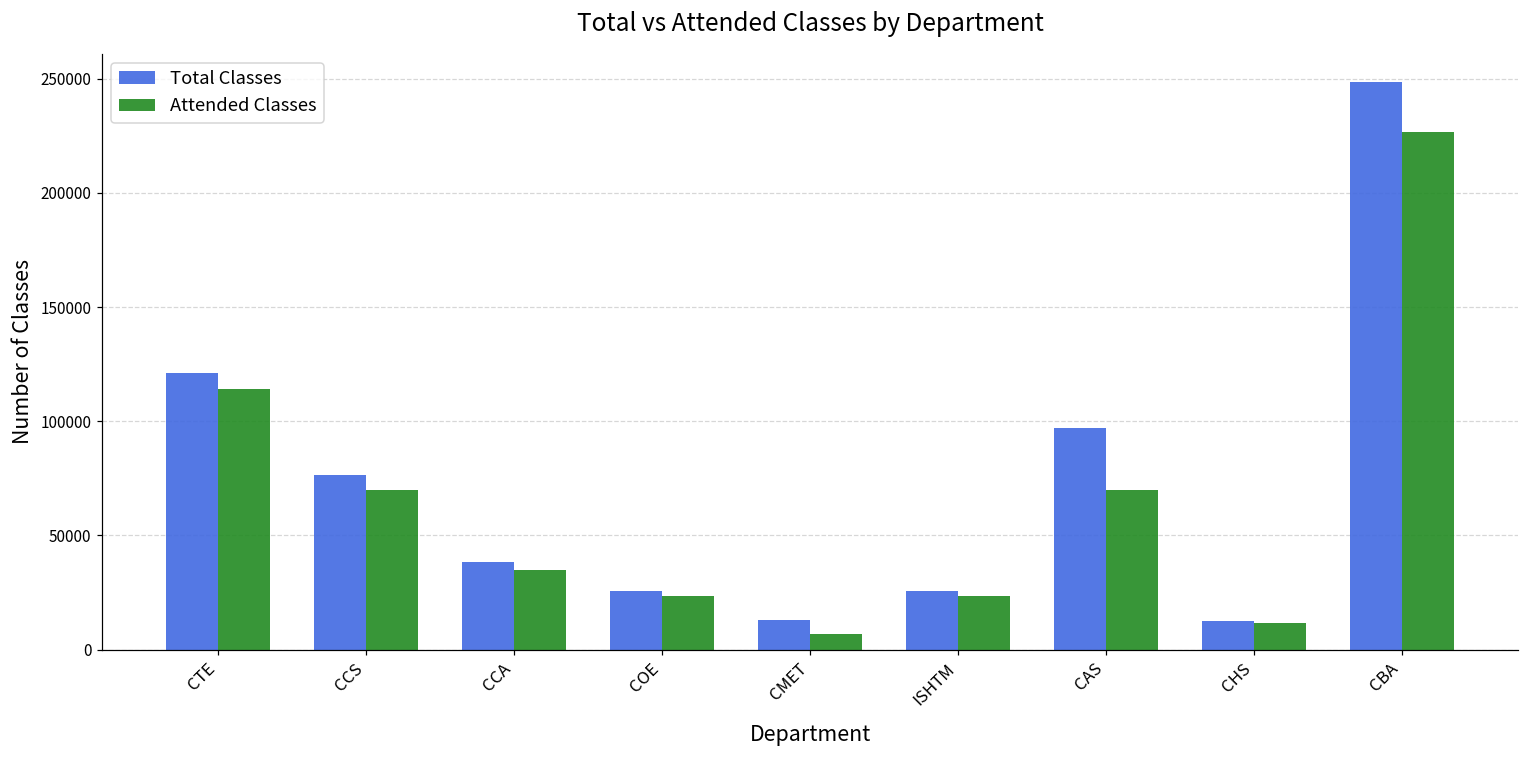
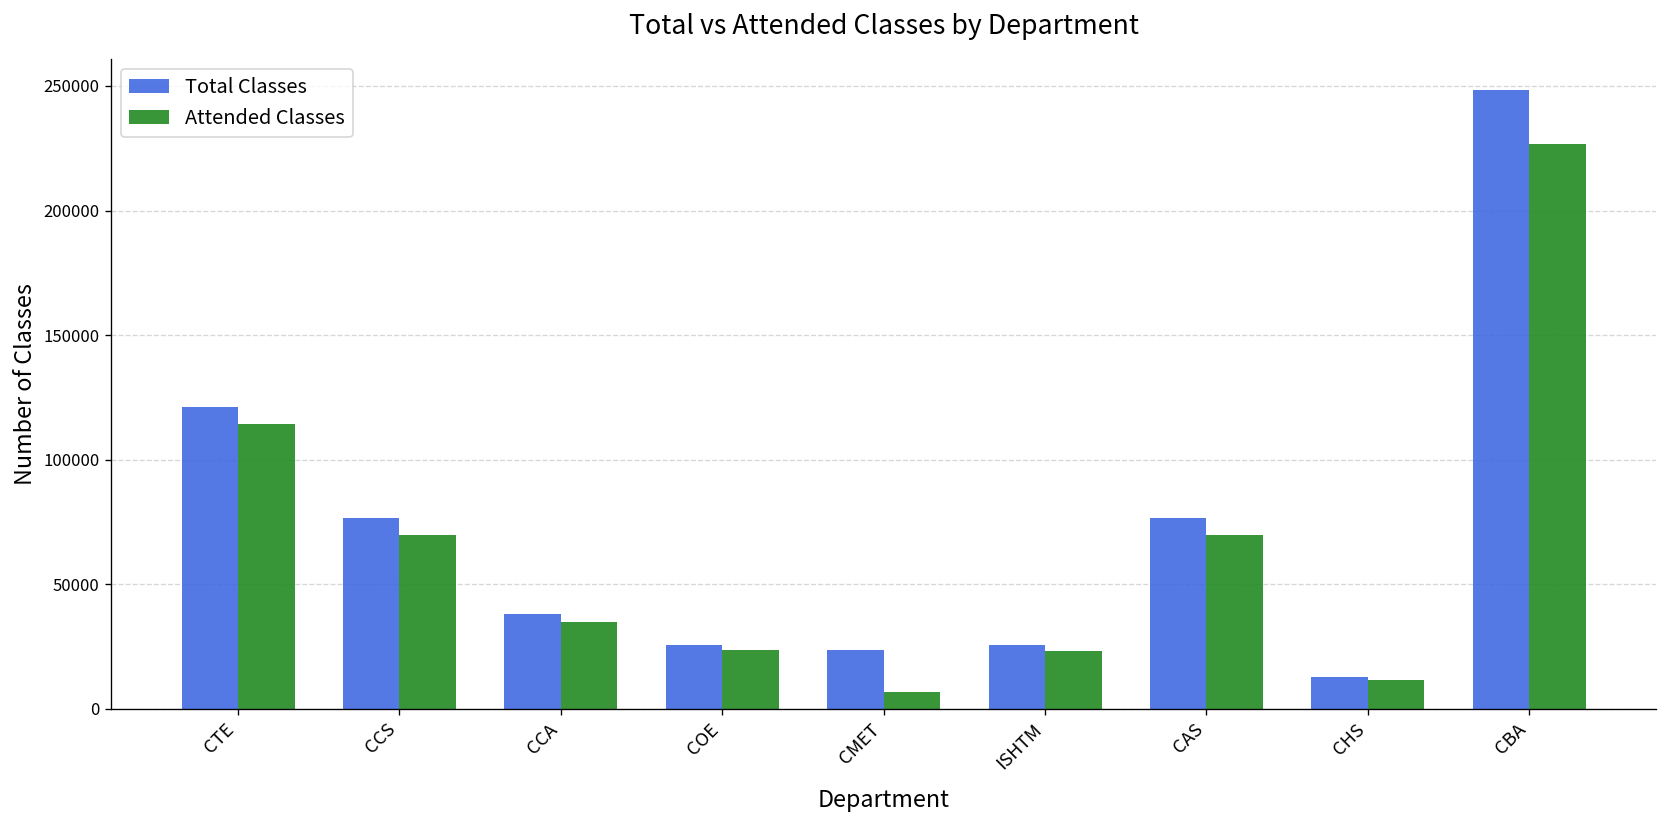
Total Classes, CMET: 13000 -> 24000
Total Classes, CAS: 97000 -> 77000
